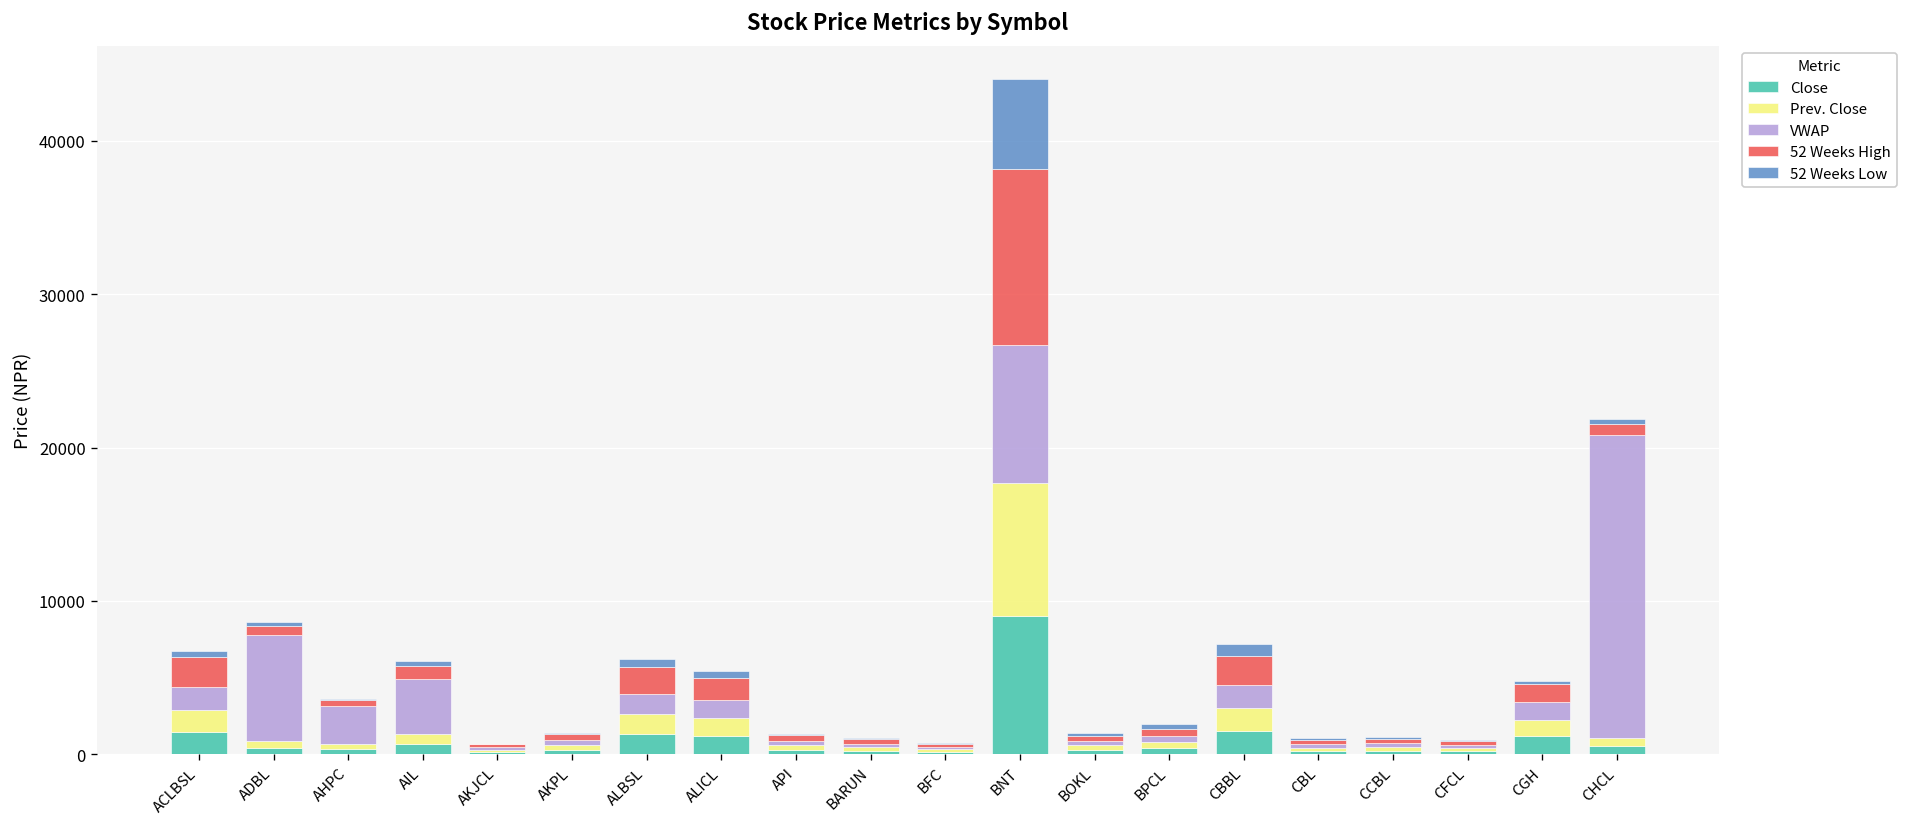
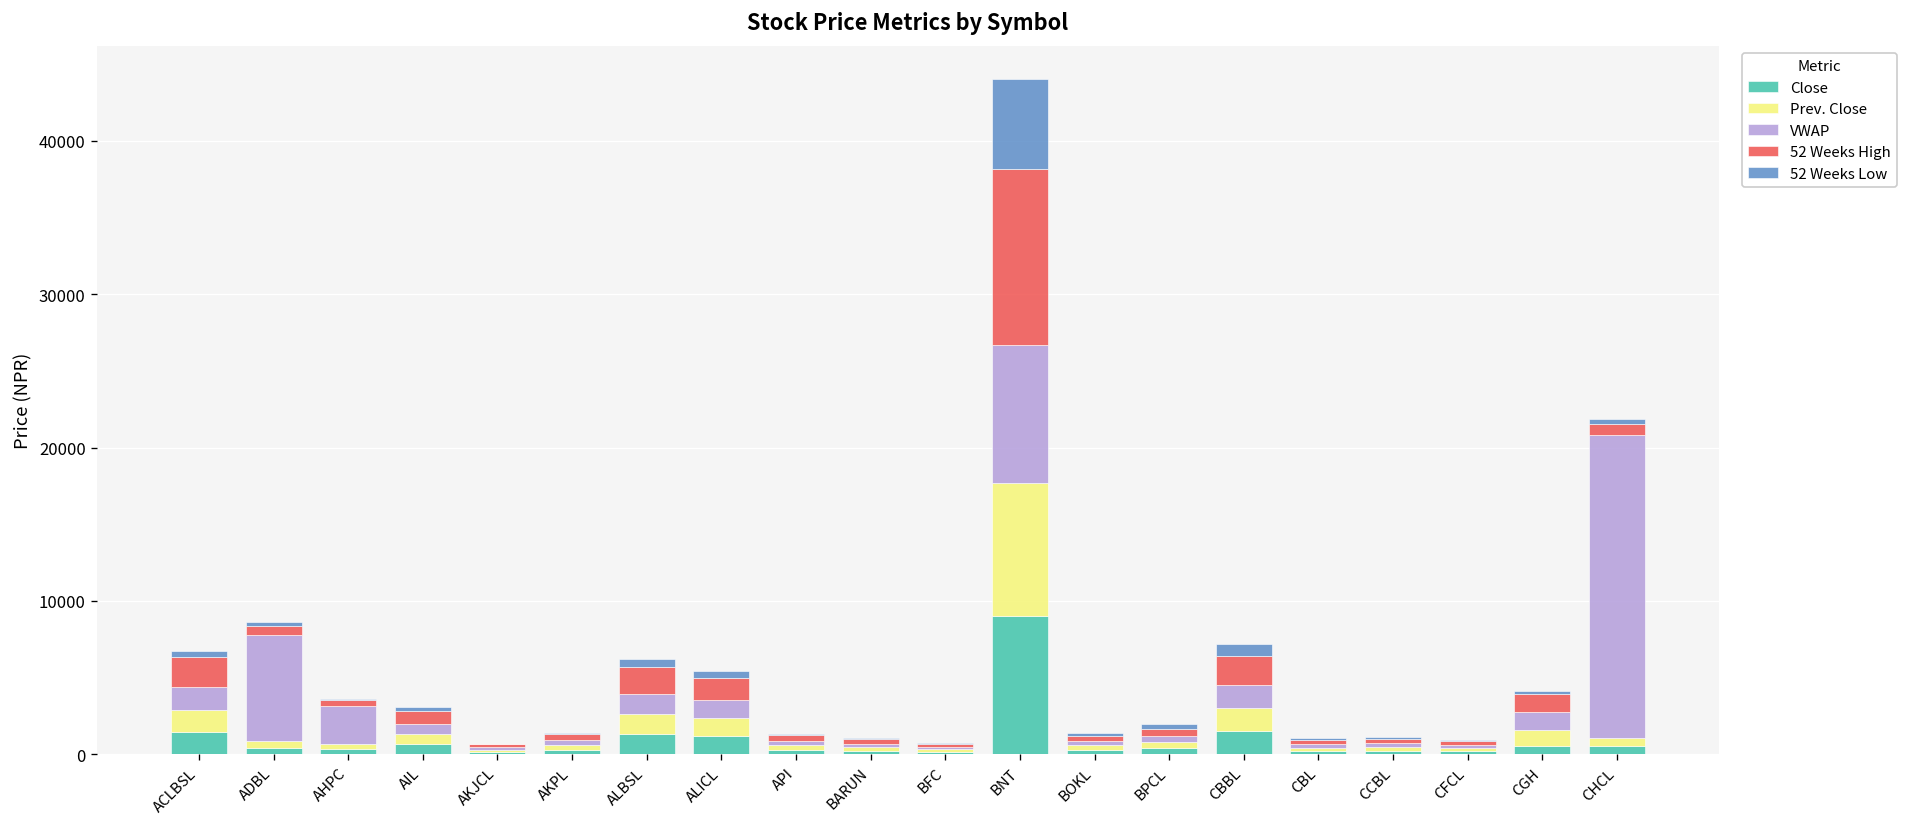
VWAP, AIL: 3600 -> 700
Close, CGH: 1200 -> 500
